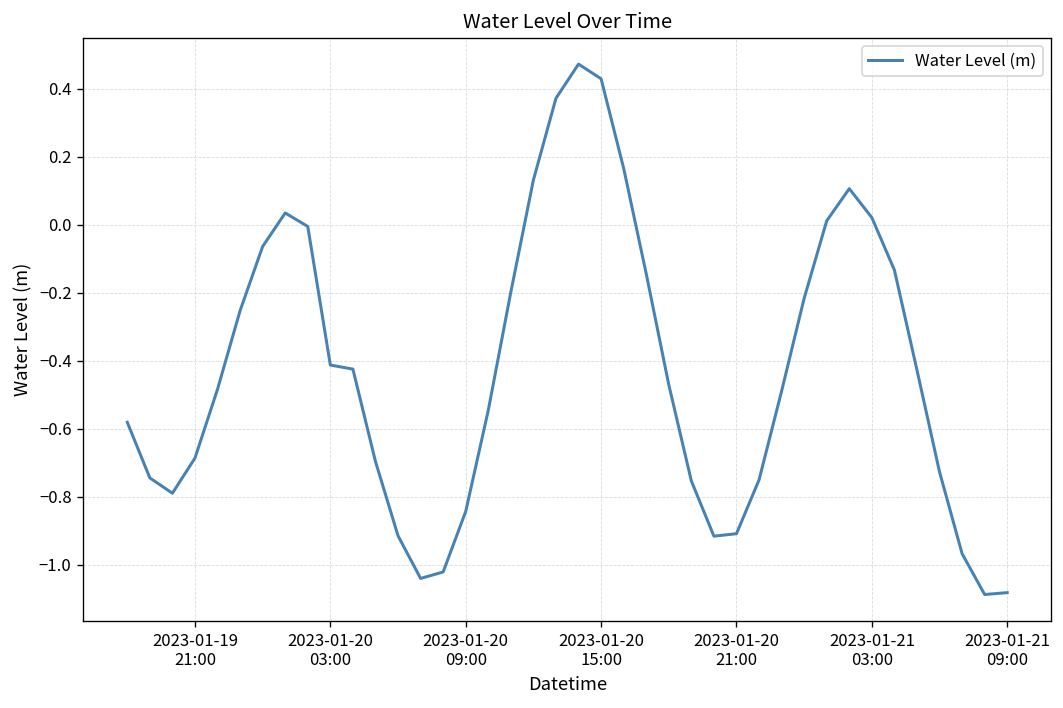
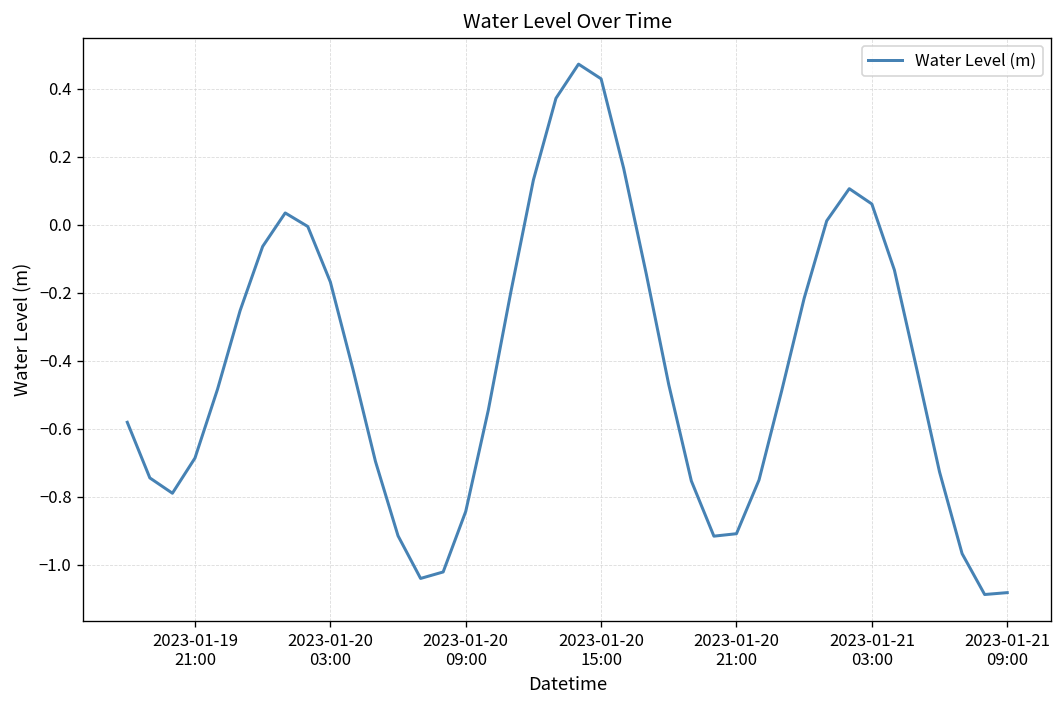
2023-01-20 03:00: -0.41 -> -0.17
2023-01-21 03:00: 0.02 -> 0.06
